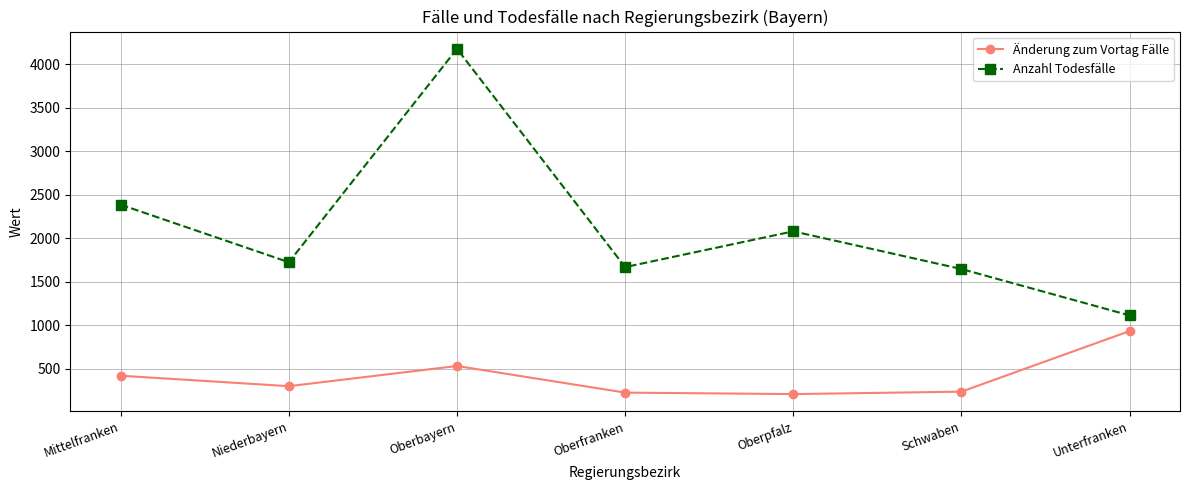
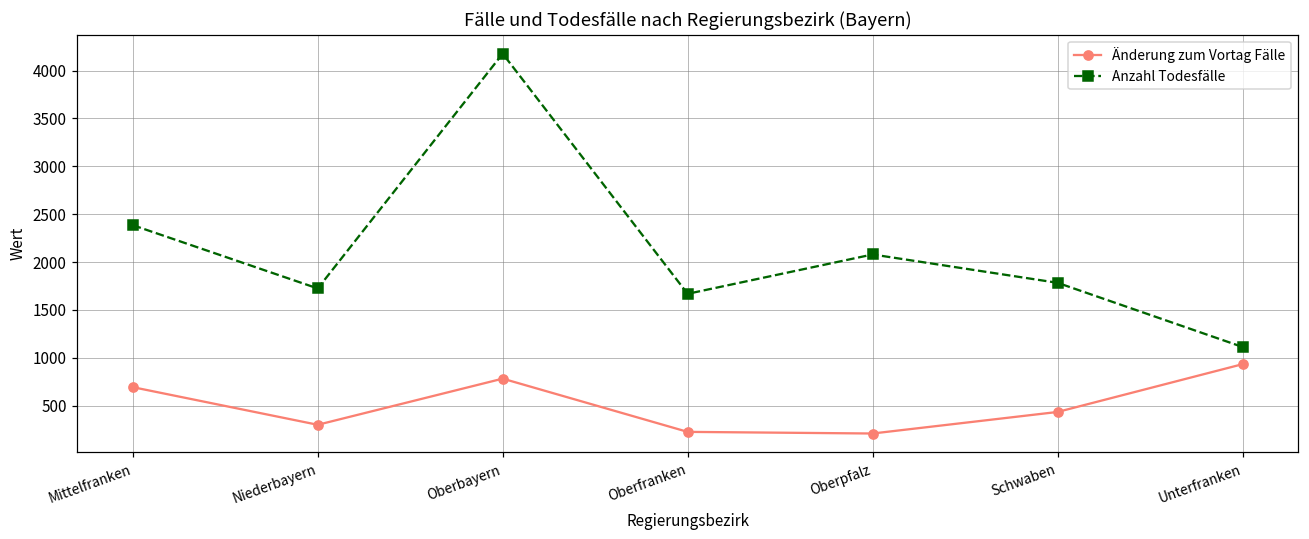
Änderung zum Vortag Fälle, Mittelfranken: 400 -> 700
Änderung zum Vortag Fälle, Oberbayern: 500 -> 800
Änderung zum Vortag Fälle, Schwaben: 200 -> 400
Anzahl Todesfälle, Schwaben: 1600 -> 1800
